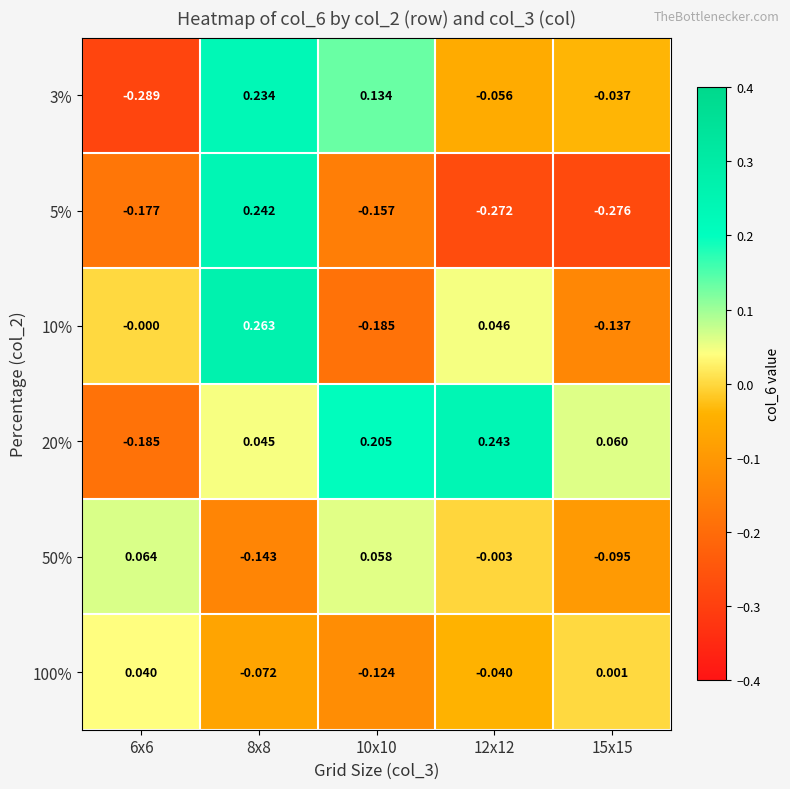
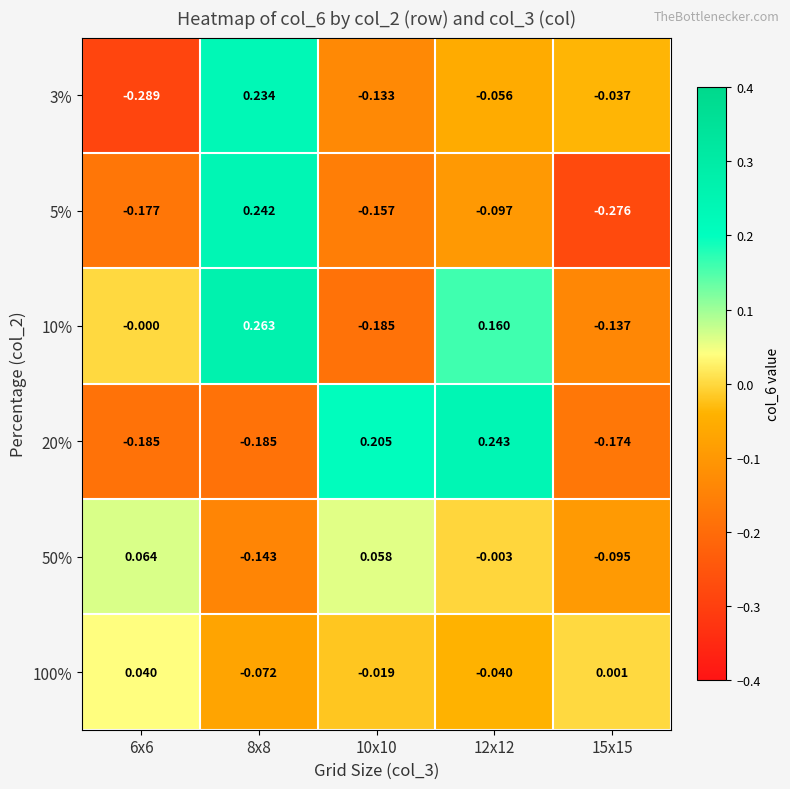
3%, 10x10: 0.134 -> -0.133
5%, 12x12: -0.272 -> -0.097
10%, 12x12: 0.046 -> 0.160
20%, 8x8: 0.045 -> -0.185
20%, 15x15: 0.060 -> -0.174
100%, 10x10: -0.124 -> -0.019
